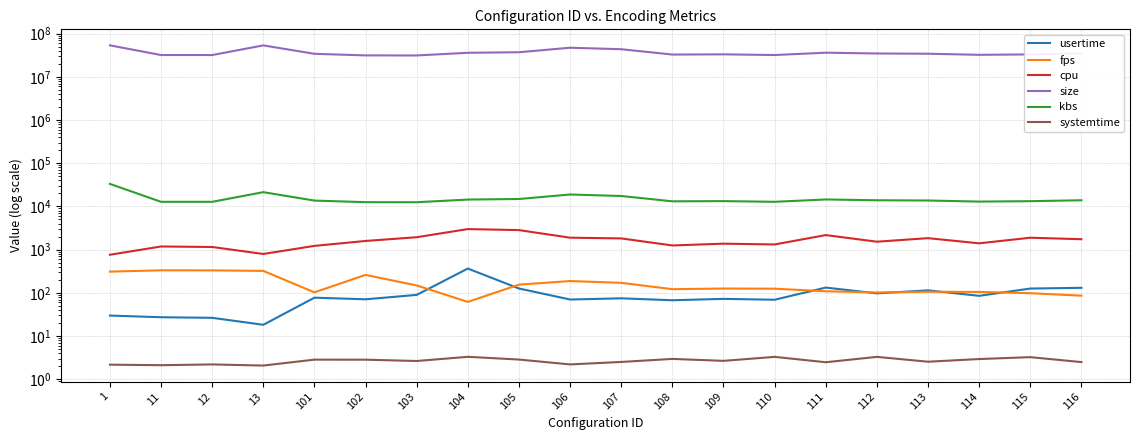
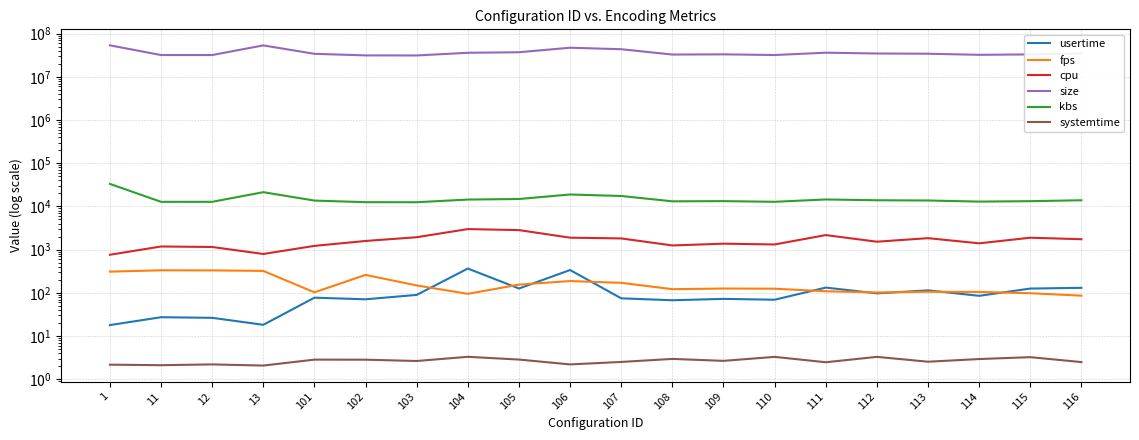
usertime, 1: 30 -> 18
fps, 104: 60 -> 90
usertime, 106: 70 -> 300
